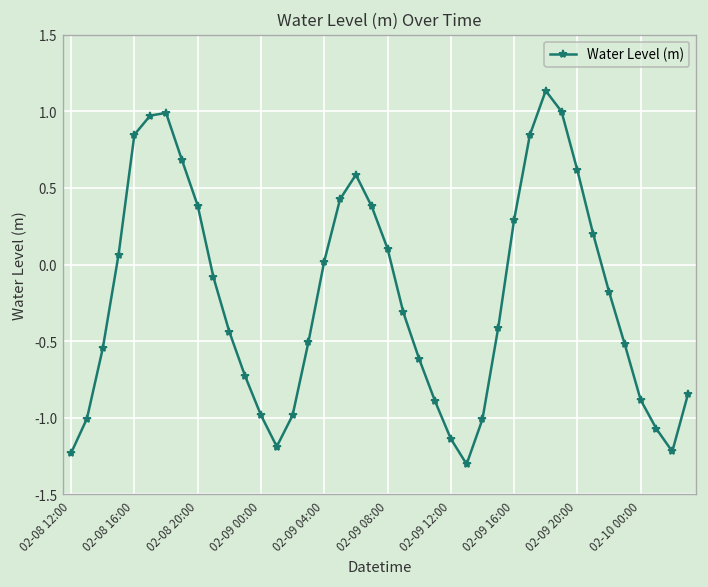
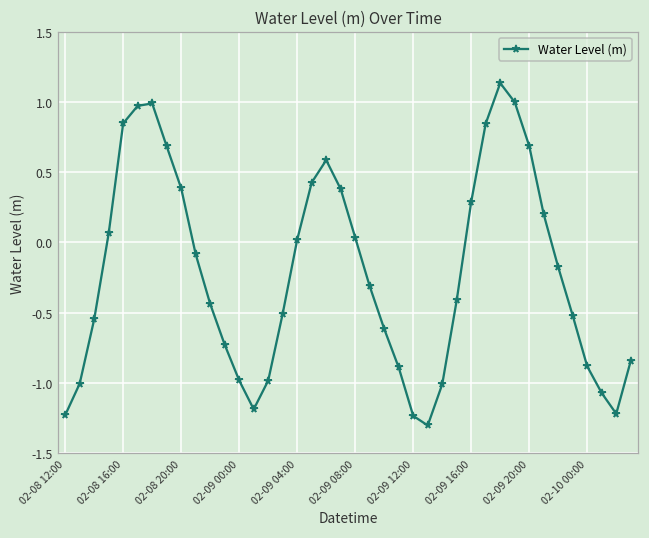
02-09 08:00: 0.10 -> 0.03
02-09 12:00: -1.14 -> -1.24
02-09 20:00: 0.62 -> 0.69
